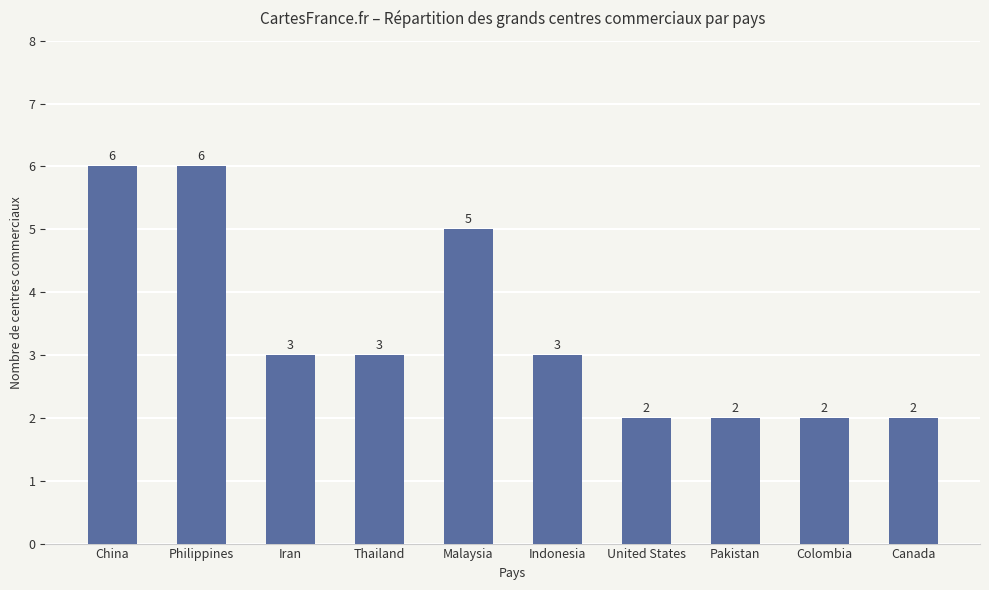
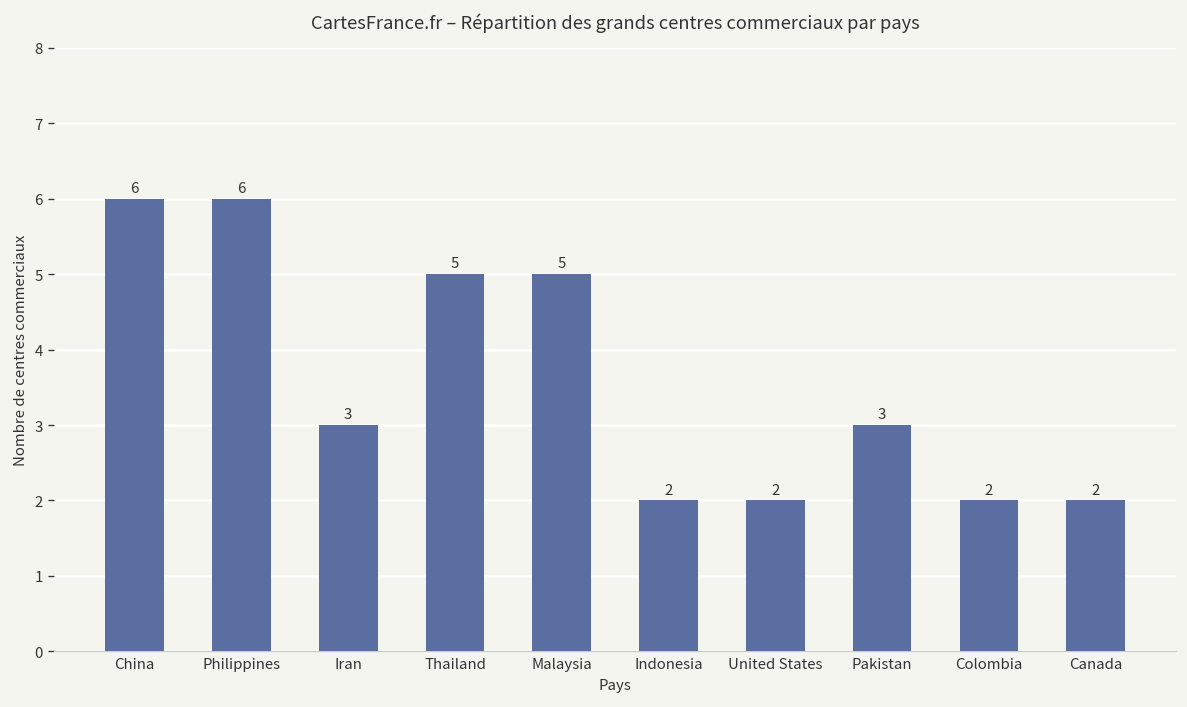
Thailand: 3 -> 5
Indonesia: 3 -> 2
Pakistan: 2 -> 3
